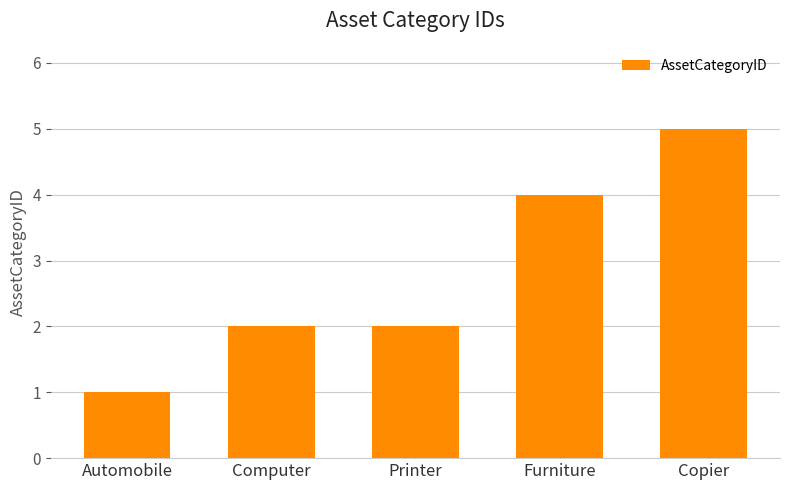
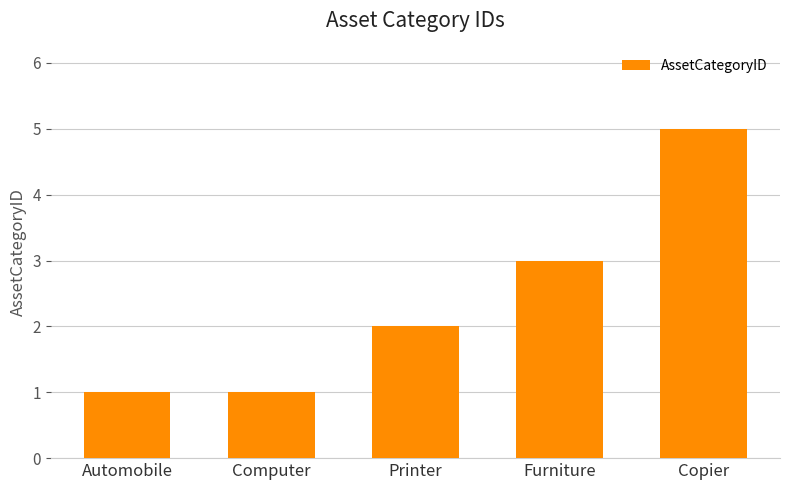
Computer: 2 -> 1
Furniture: 4 -> 3
